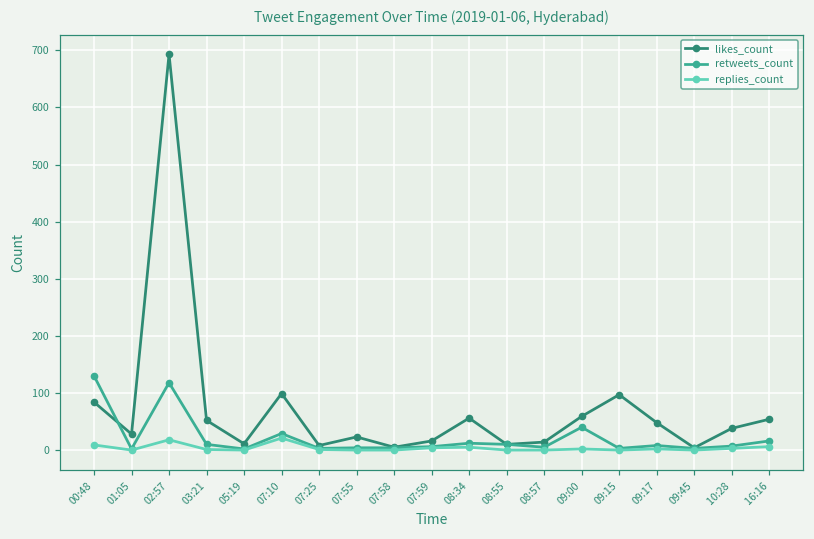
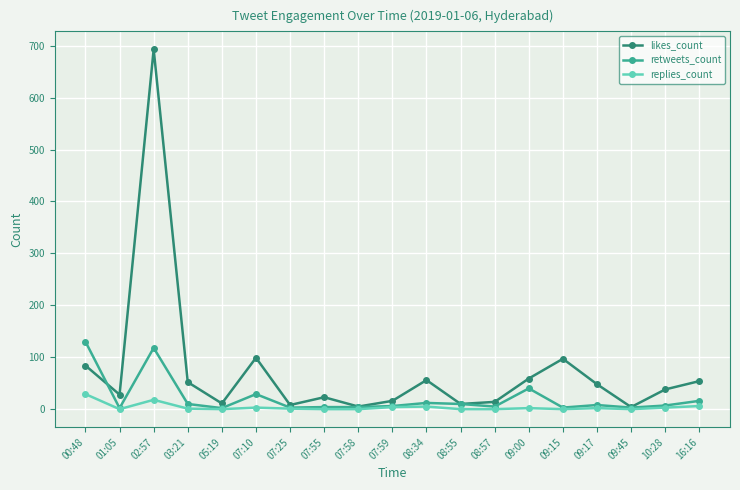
replies_count, 00:48: 10 -> 30
replies_count, 07:10: 20 -> 0
